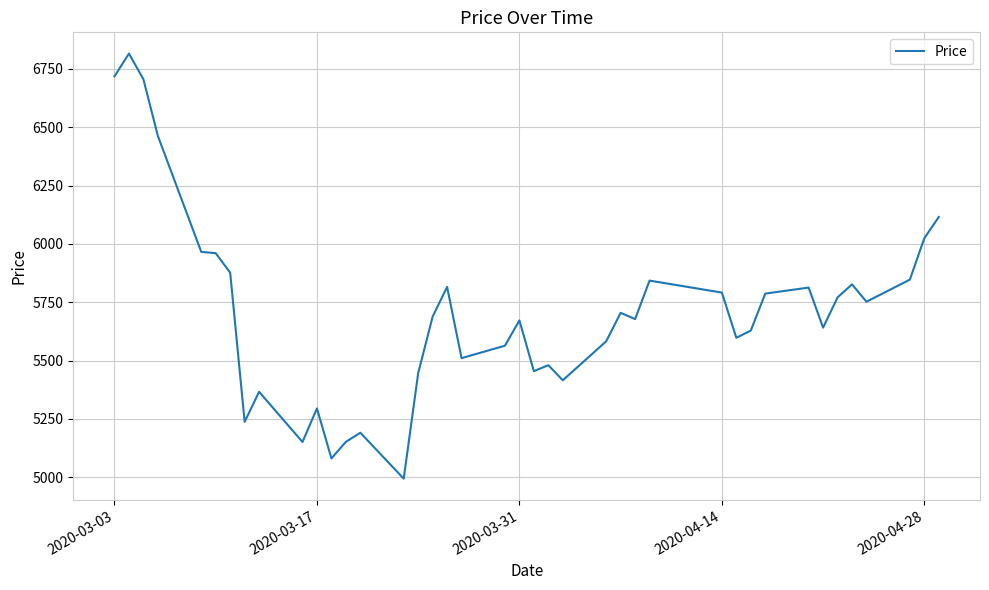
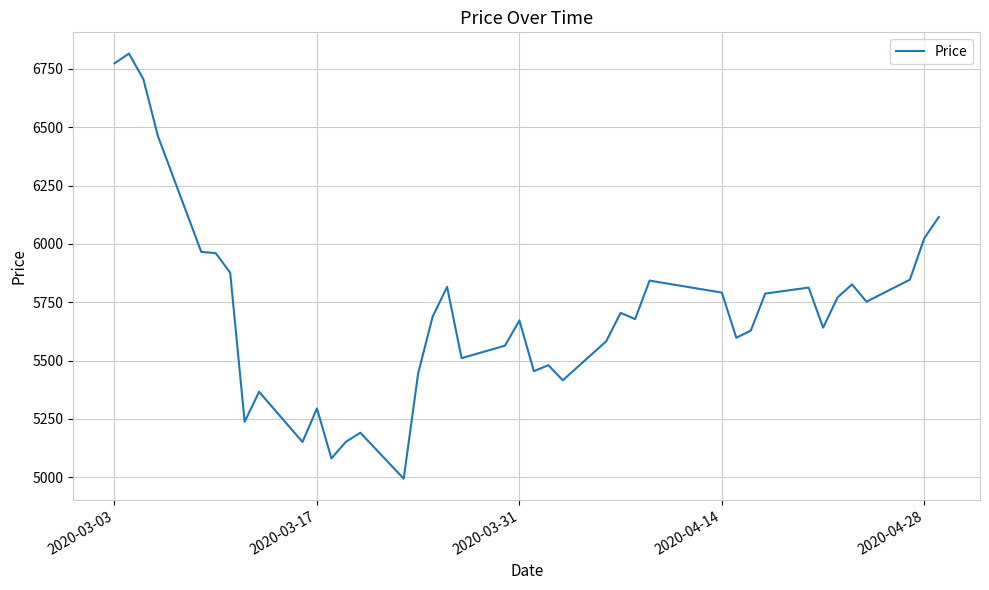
2020-03-03: 6720 -> 6770
